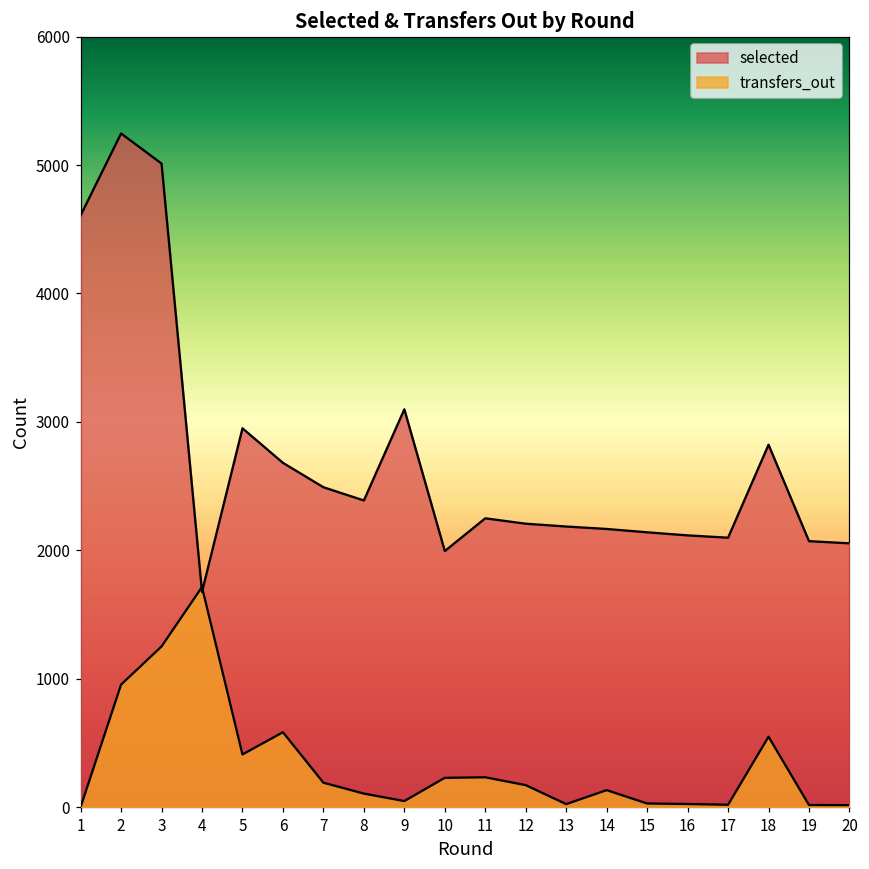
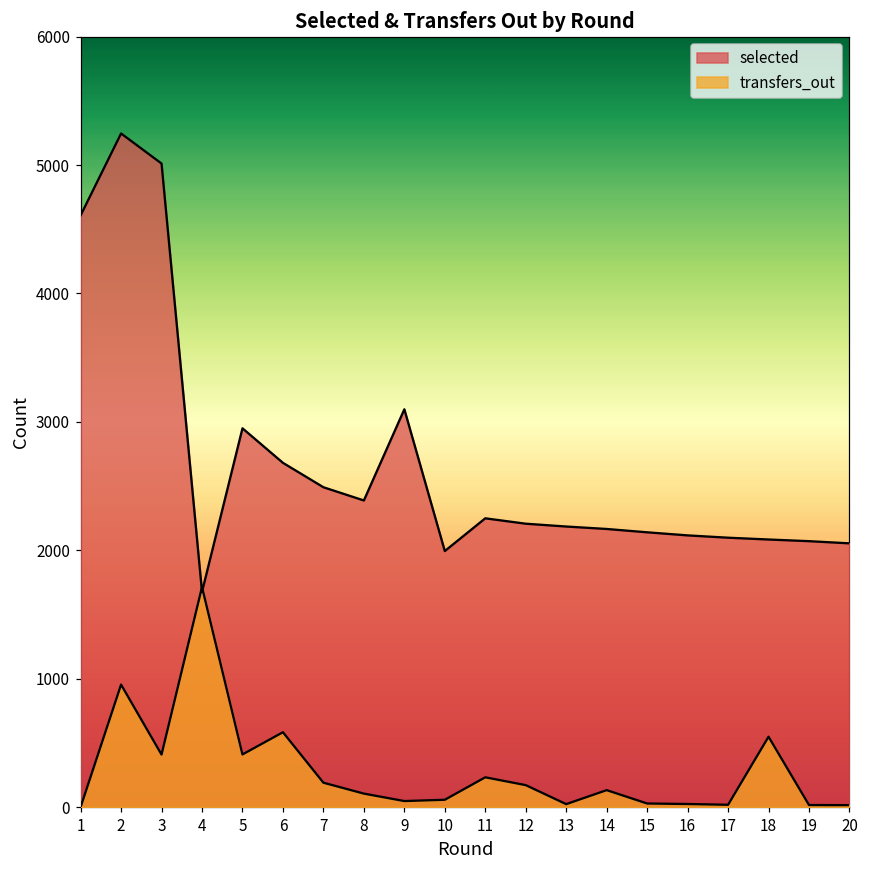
transfers_out, 3: 1250 -> 410
transfers_out, 10: 230 -> 60
selected, 18: 2820 -> 2080
